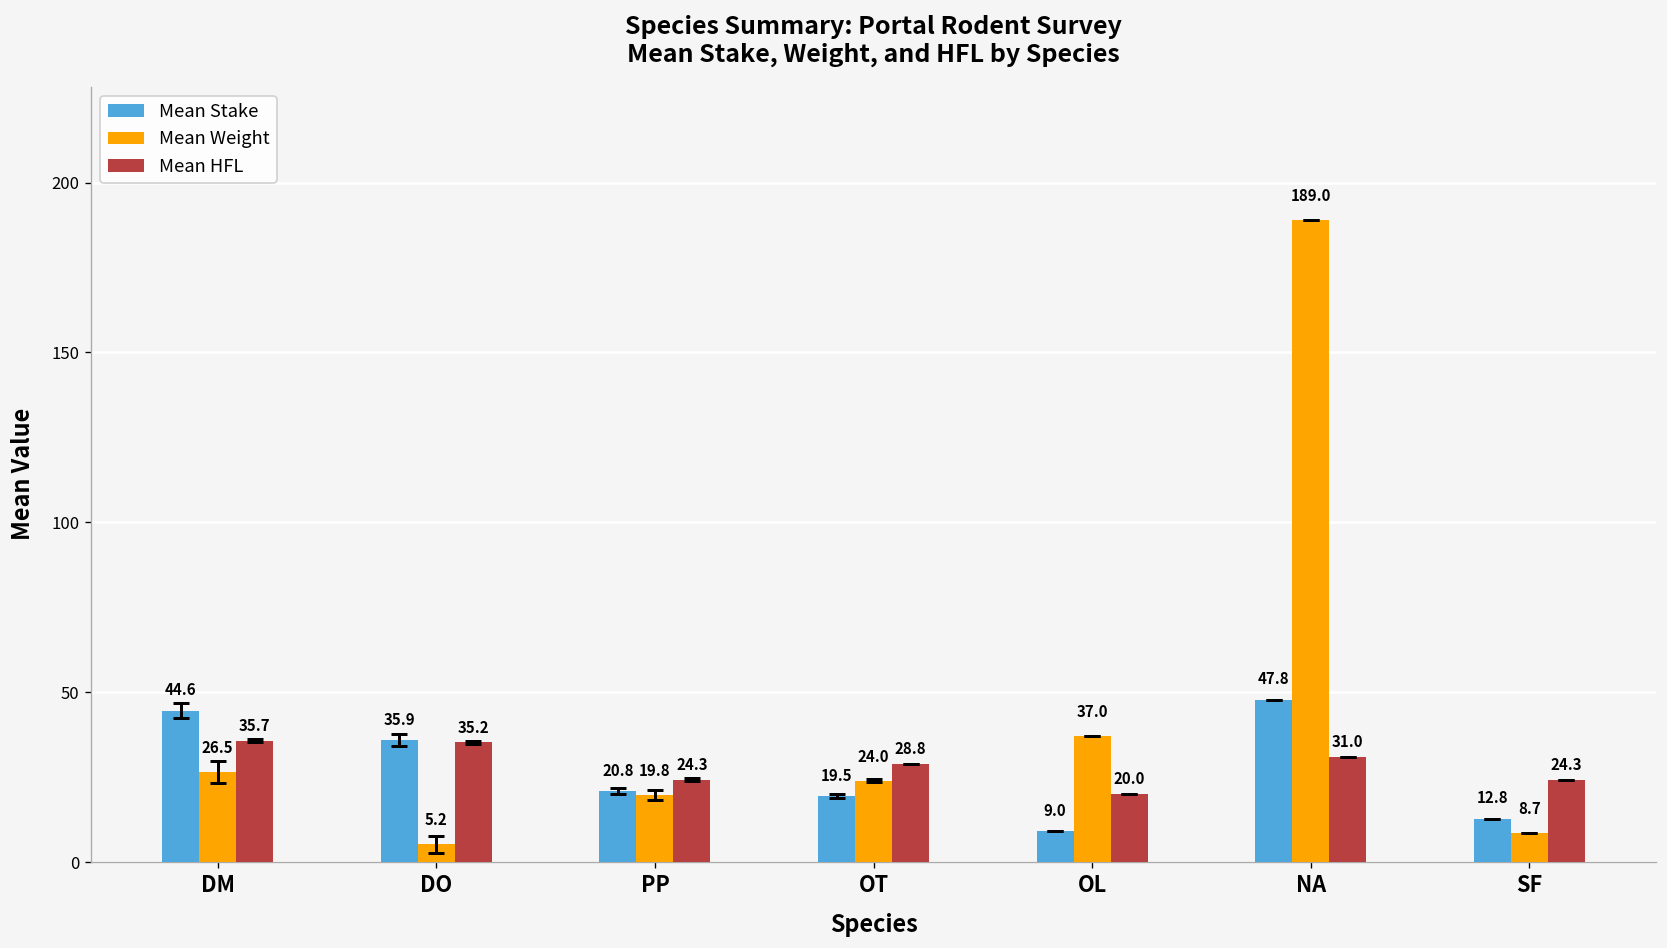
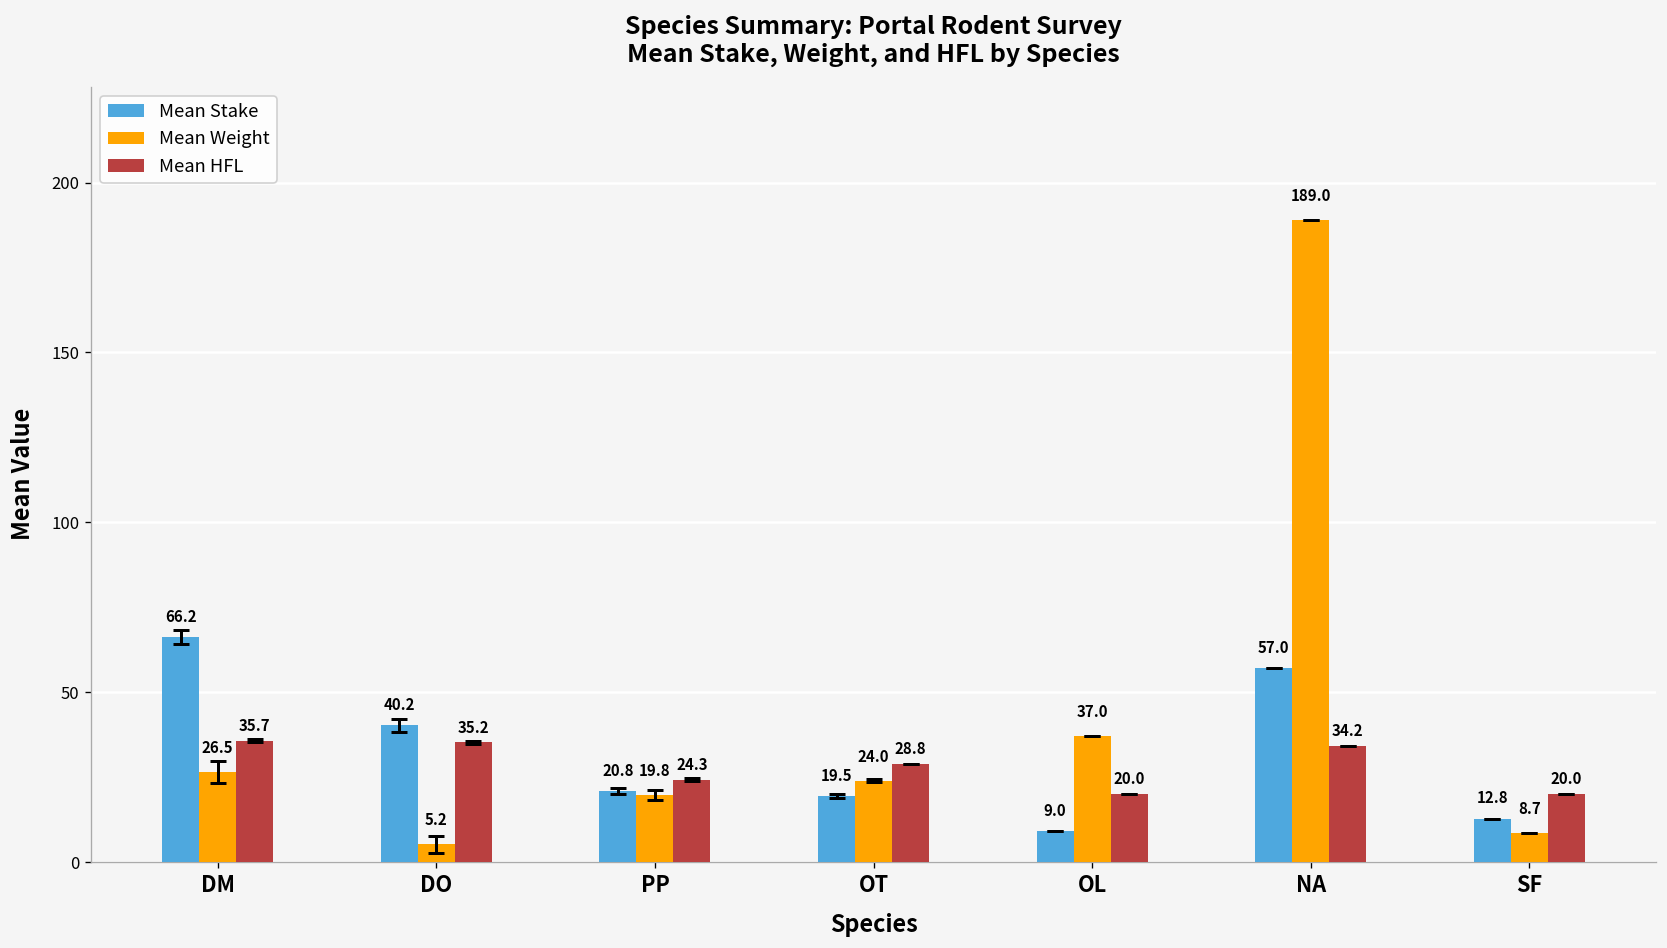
Mean Stake, DM: 44.6 -> 66.2
Mean Stake, DO: 35.9 -> 40.2
Mean Stake, NA: 47.8 -> 57.0
Mean HFL, NA: 31.0 -> 34.2
Mean HFL, SF: 24.3 -> 20.0
